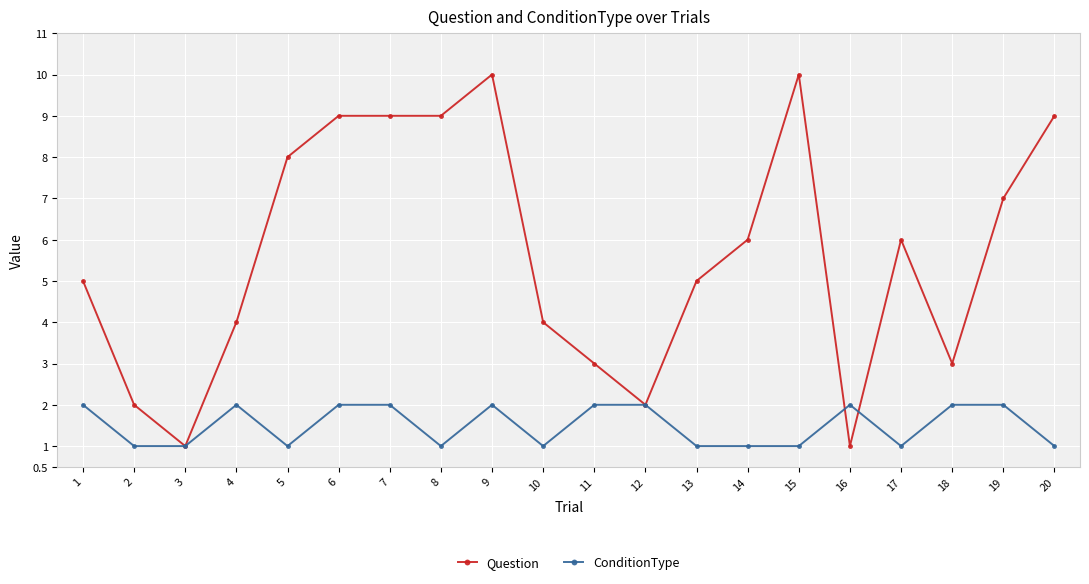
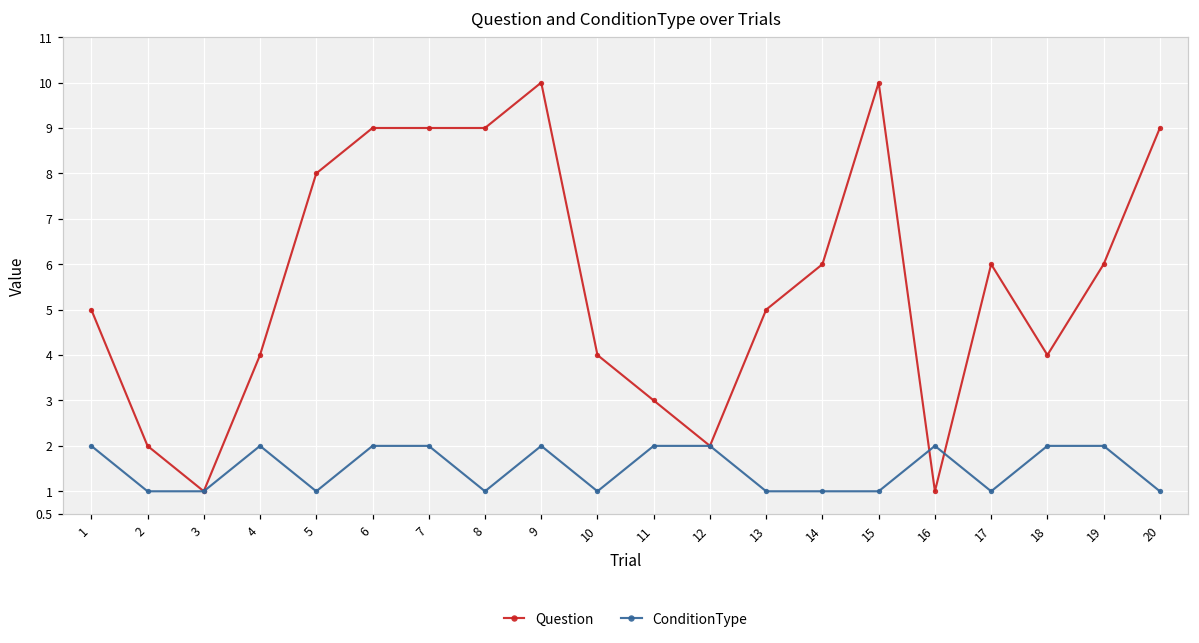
Question, 18: 3 -> 4
Question, 19: 7 -> 6
